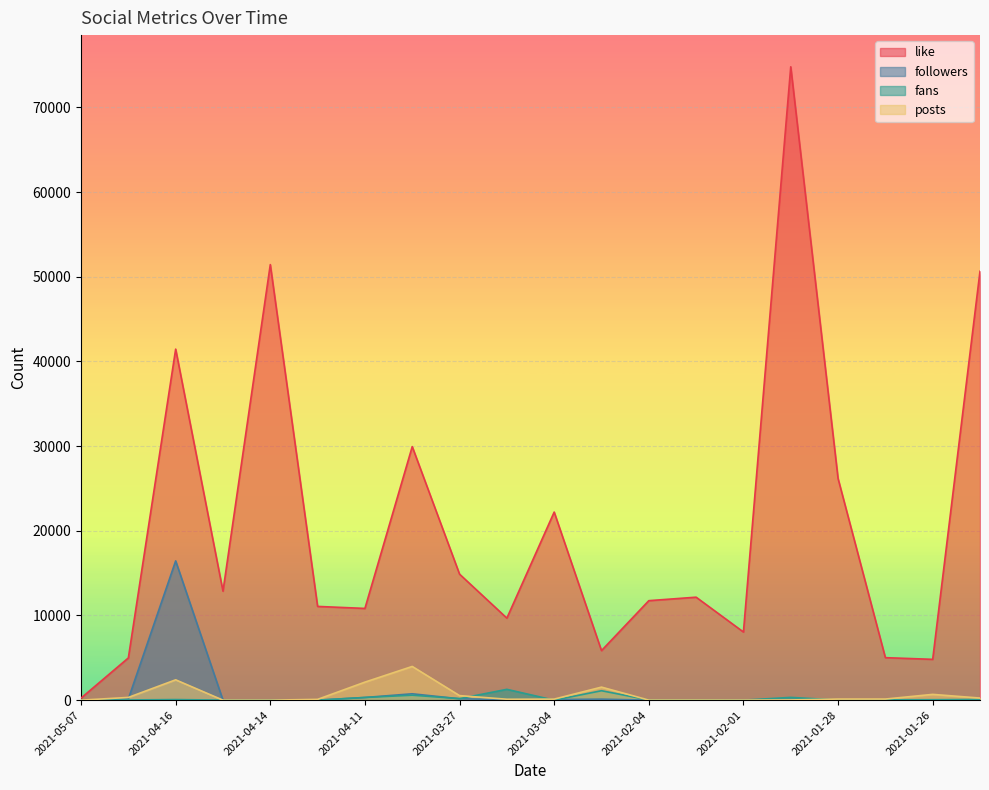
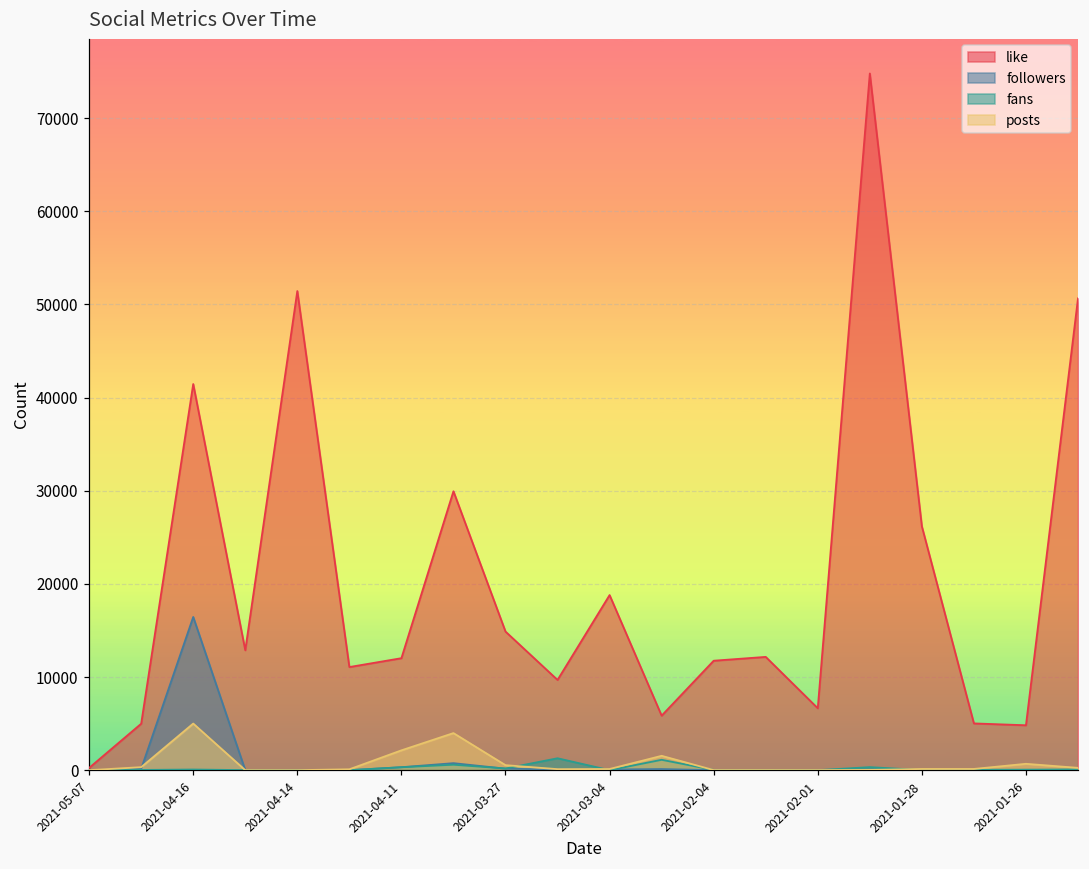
posts, 2021-04-16: 2000 -> 5000
like, 2021-04-11: 11000 -> 12000
like, 2021-03-04: 22000 -> 19000
like, 2021-02-01: 8000 -> 7000
